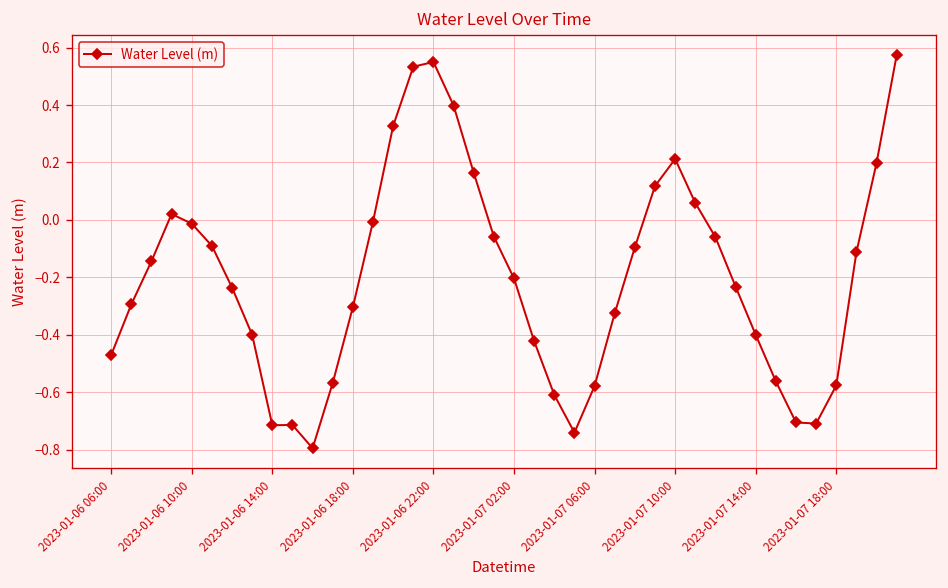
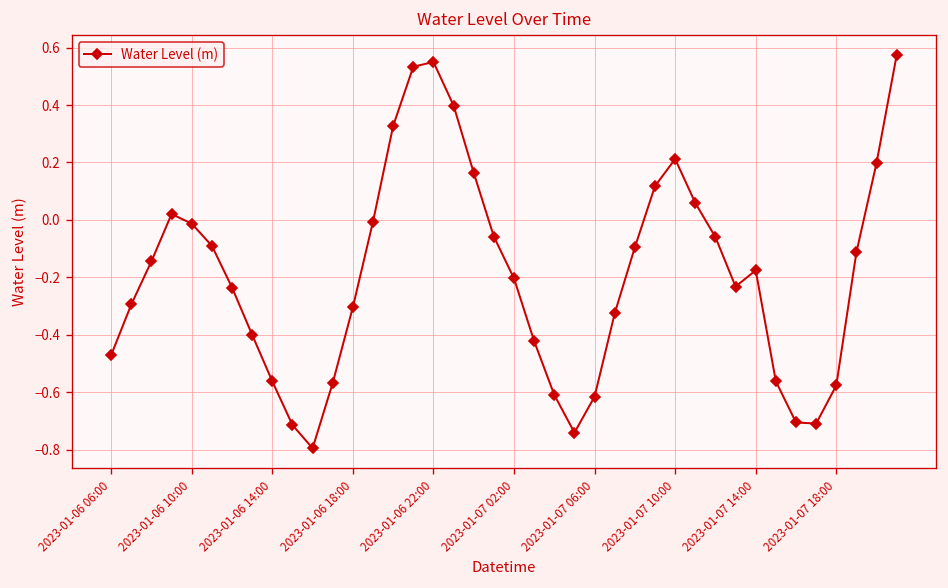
2023-01-06 14:00: -0.72 -> -0.56
2023-01-07 06:00: -0.58 -> -0.62
2023-01-07 14:00: -0.40 -> -0.18
